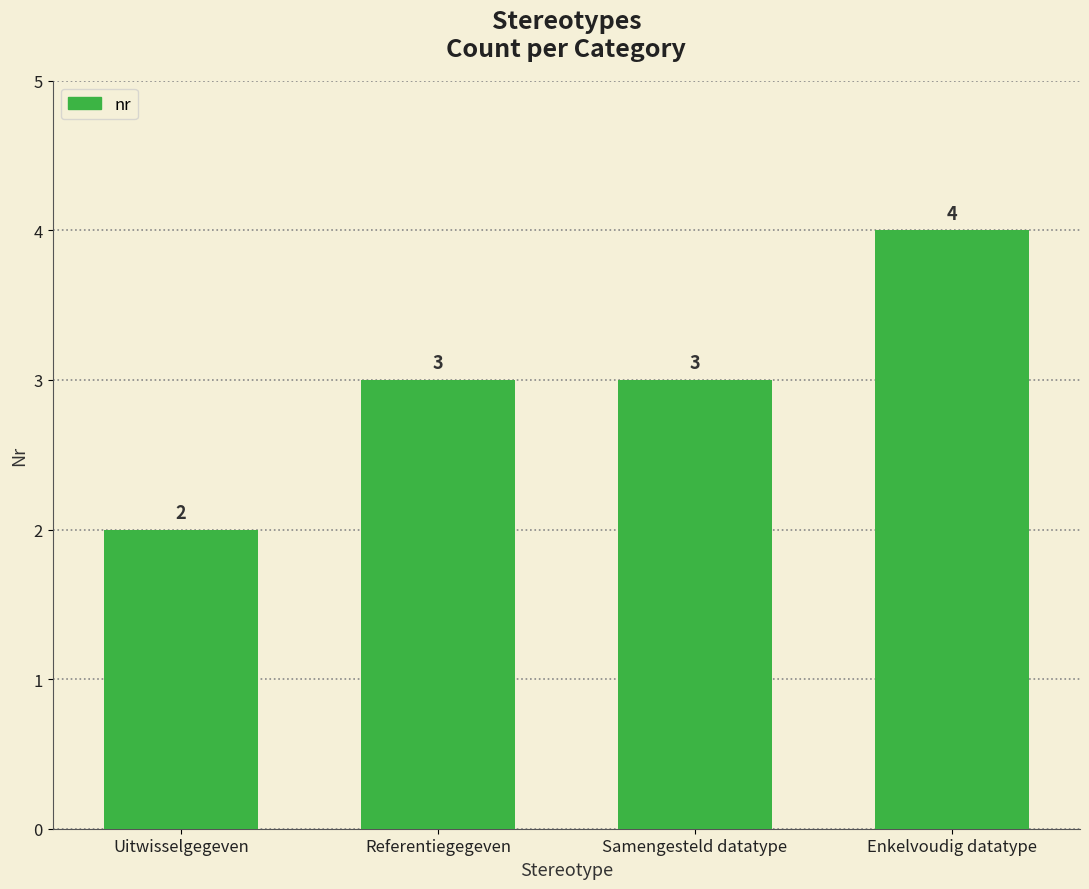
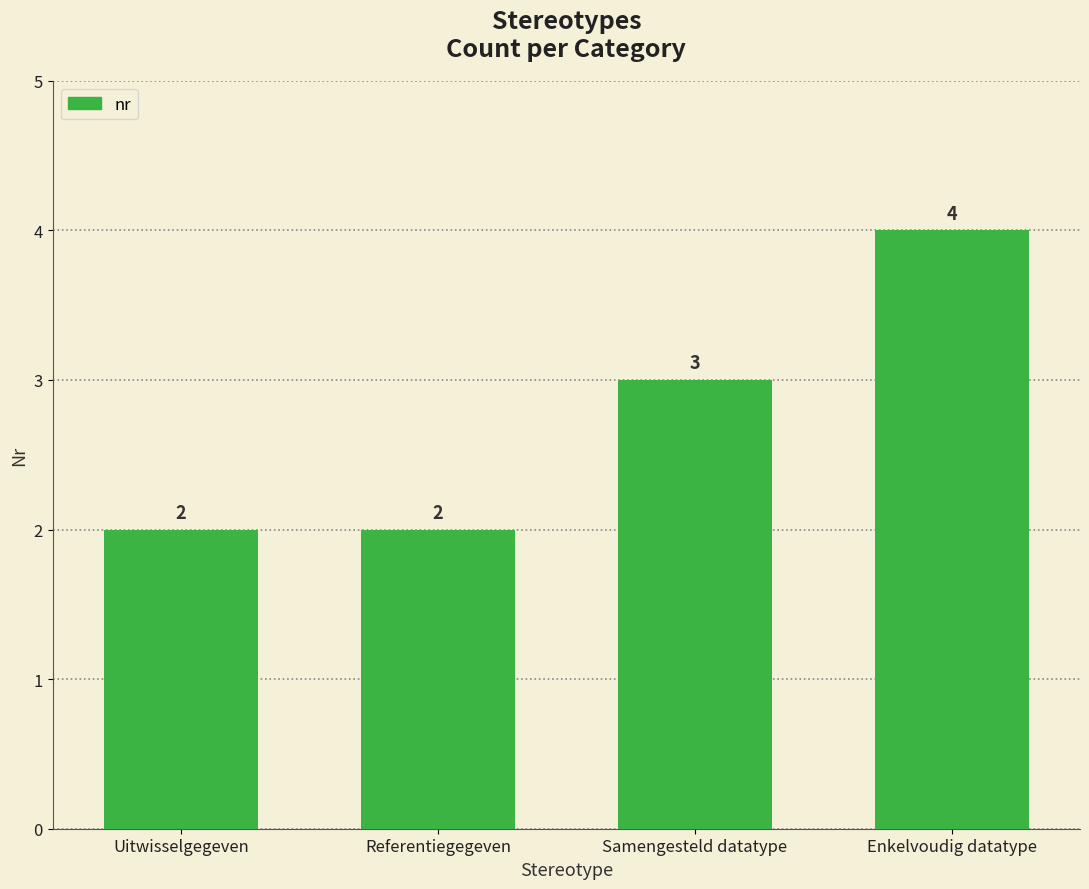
Referentiegegeven: 3 -> 2
